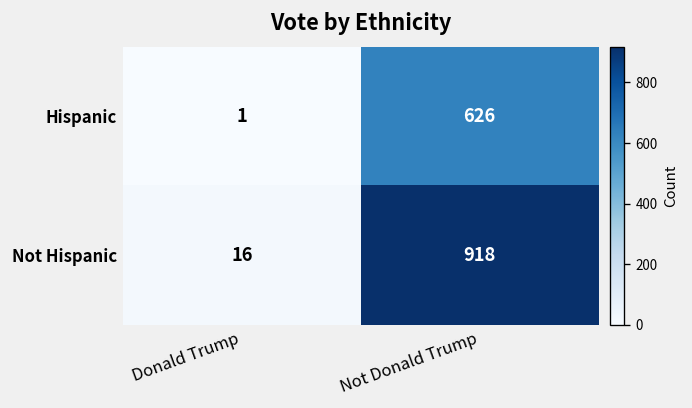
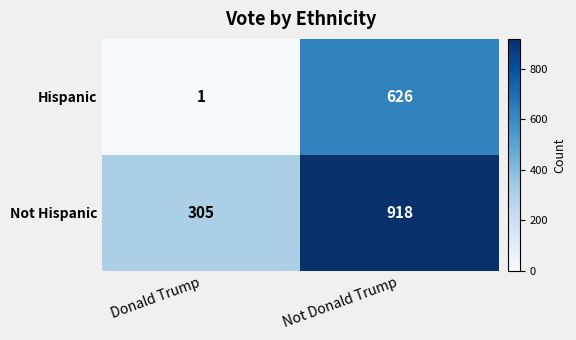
Not Hispanic, Donald Trump: 16 -> 305
